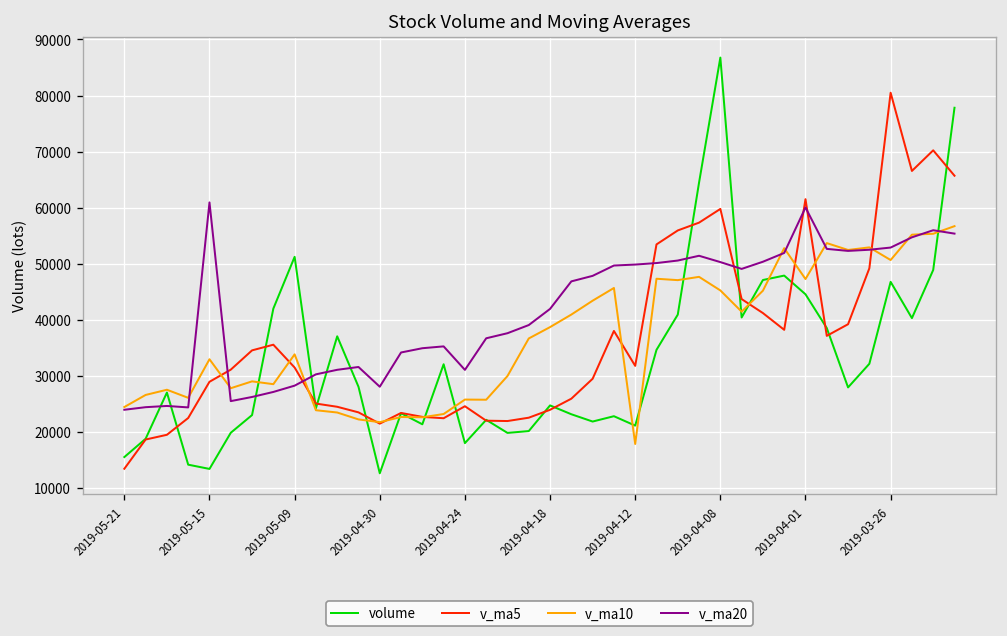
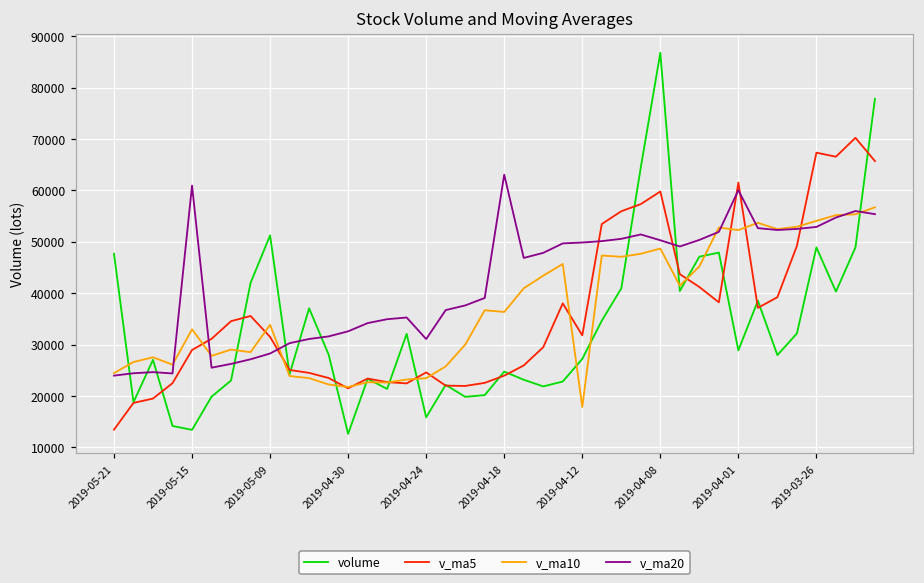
volume, 2019-05-21: 16000 -> 48000
v_ma20, 2019-04-30: 28000 -> 33000
volume, 2019-04-24: 18000 -> 16000
v_ma10, 2019-04-24: 26000 -> 23000
v_ma10, 2019-04-18: 39000 -> 36000
v_ma20, 2019-04-18: 42000 -> 63000
volume, 2019-04-12: 21000 -> 27000
v_ma10, 2019-04-08: 45000 -> 49000
volume, 2019-04-01: 45000 -> 29000
v_ma10, 2019-04-01: 47000 -> 52000
volume, 2019-03-26: 47000 -> 49000
v_ma5, 2019-03-26: 81000 -> 67000
v_ma10, 2019-03-26: 51000 -> 54000
